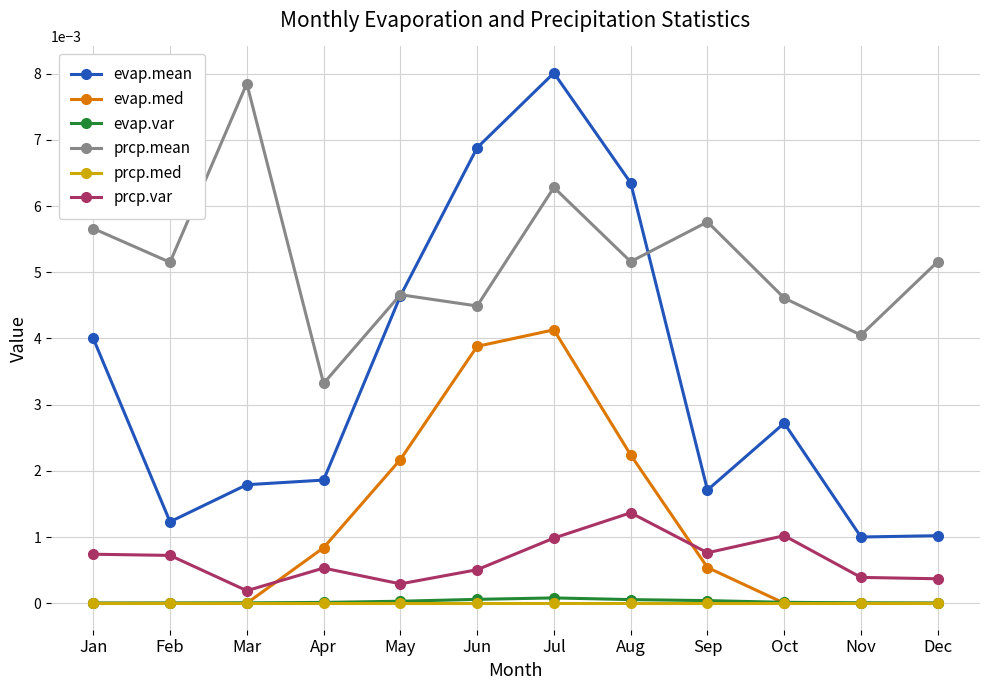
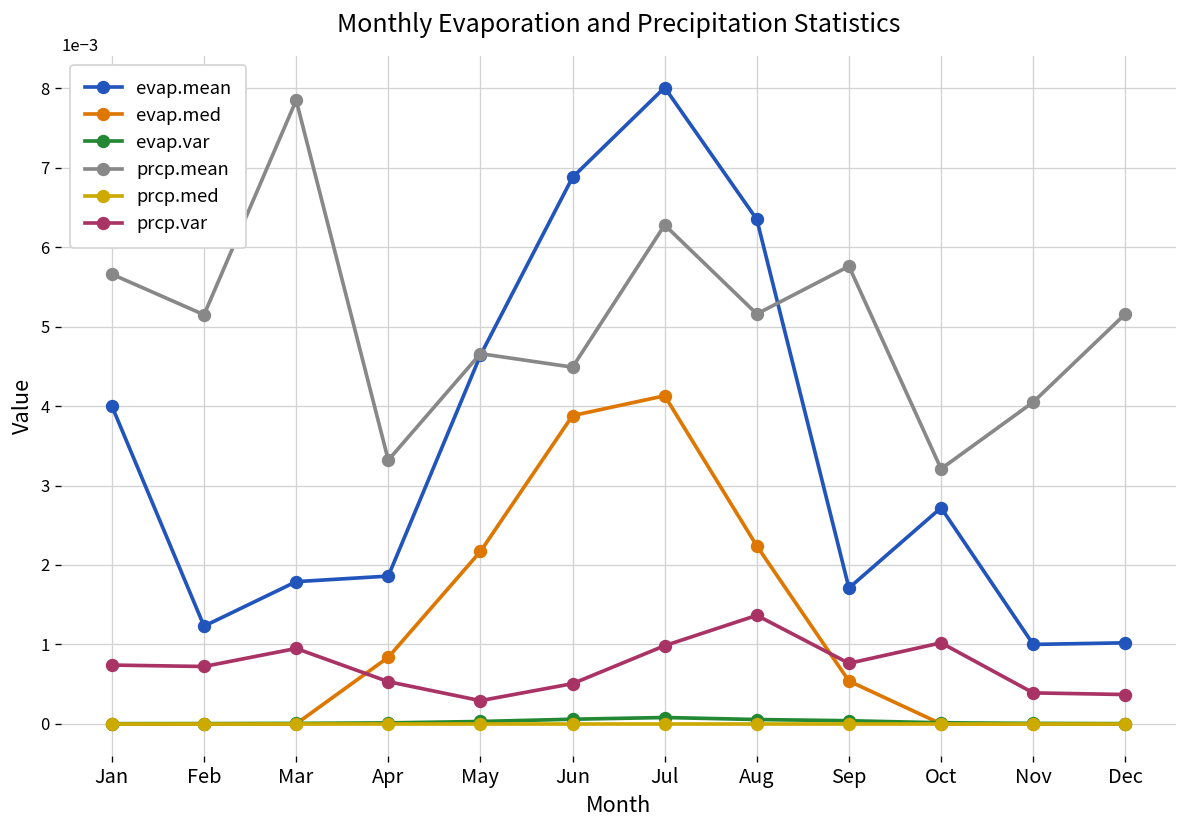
prcp.var, Mar: 0.0002 -> 0.0009
prcp.mean, Oct: 0.0046 -> 0.0032
